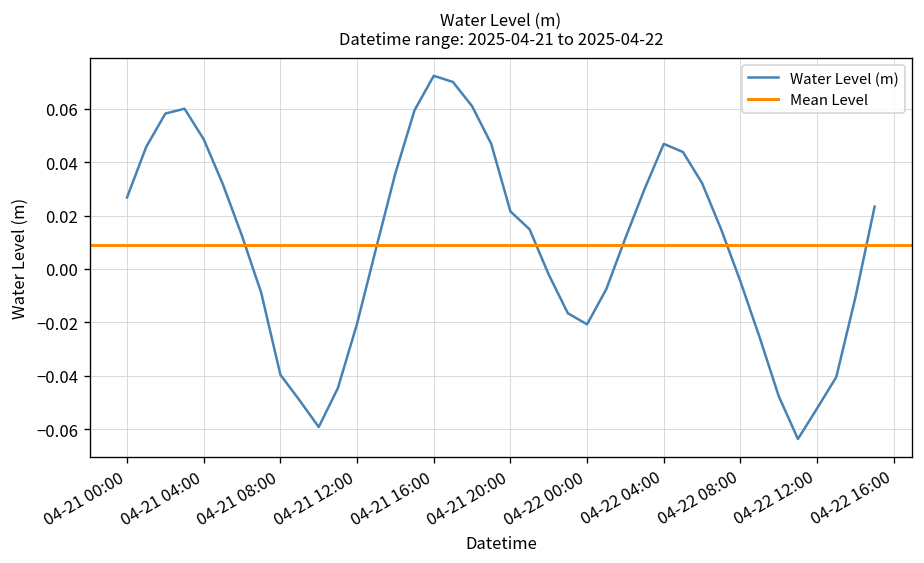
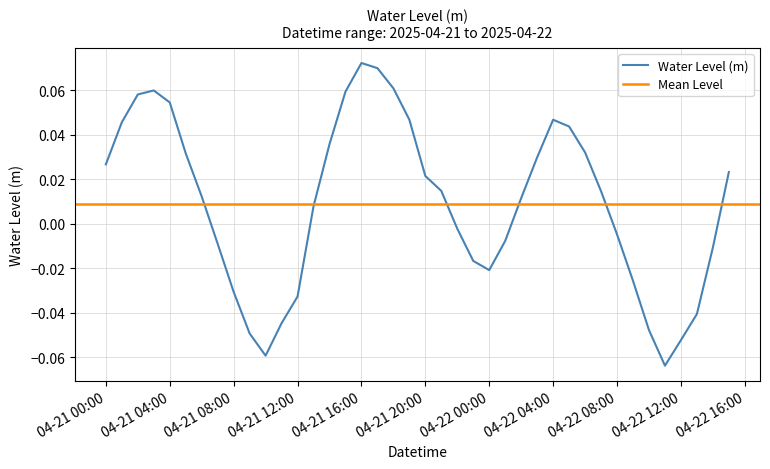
04-21 04:00: 0.049 -> 0.055
04-21 08:00: -0.040 -> -0.031
04-21 12:00: -0.021 -> -0.033
